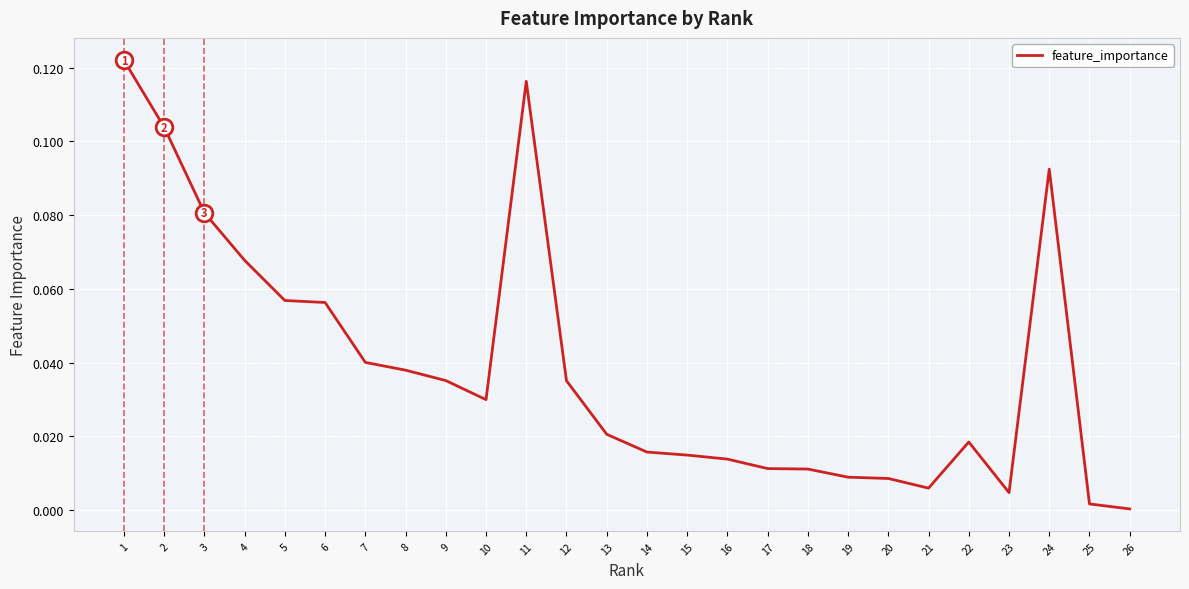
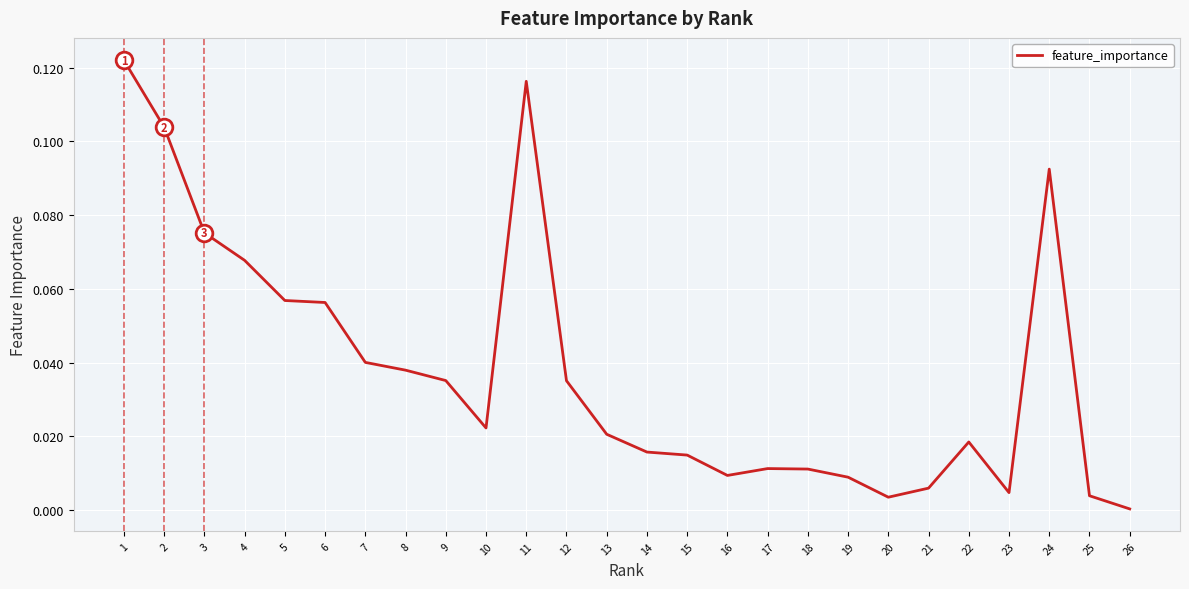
feature_importance, 3: 0.081 -> 0.075
feature_importance, 10: 0.030 -> 0.022
feature_importance, 16: 0.014 -> 0.009
feature_importance, 20: 0.009 -> 0.003
feature_importance, 25: 0.002 -> 0.004
